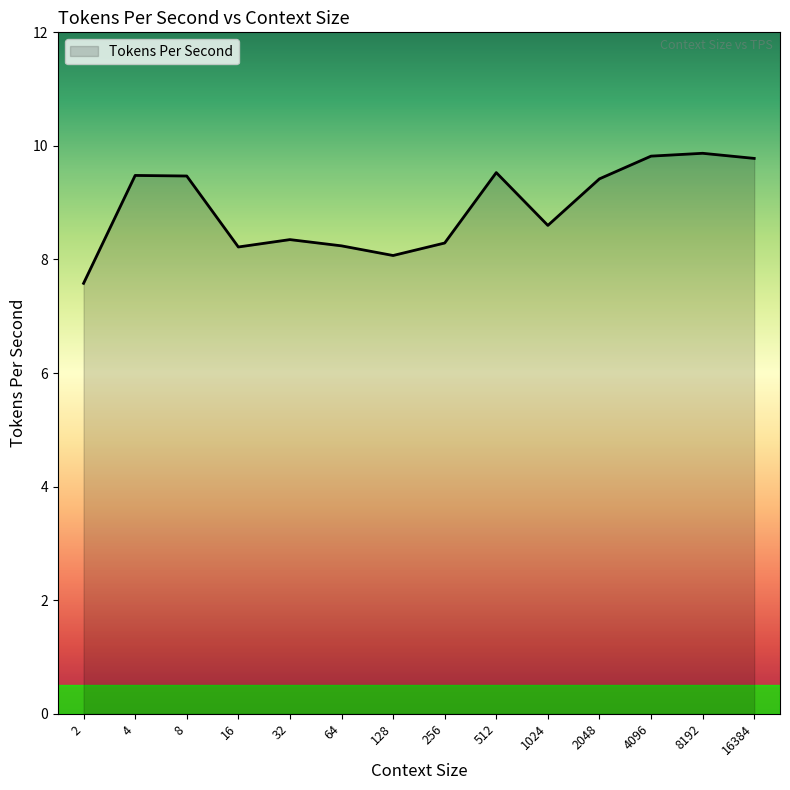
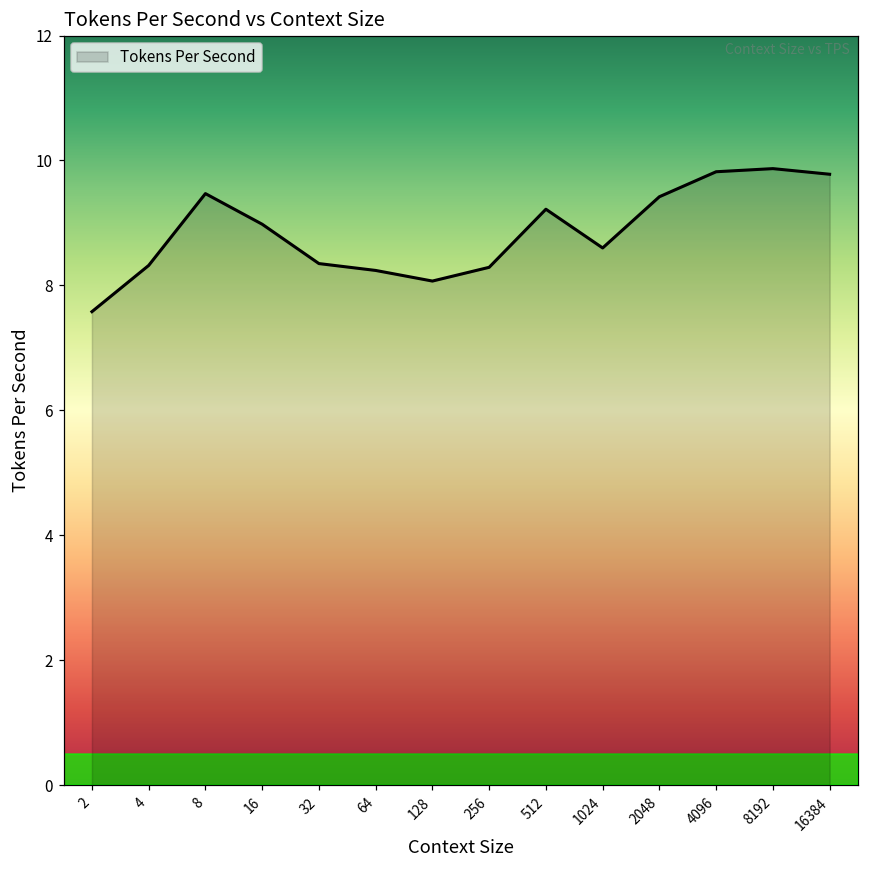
4: 9.5 -> 8.3
16: 8.2 -> 9.0
512: 9.5 -> 9.2
